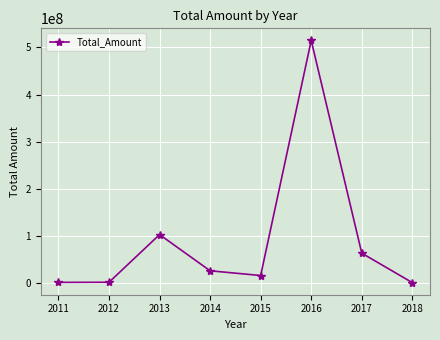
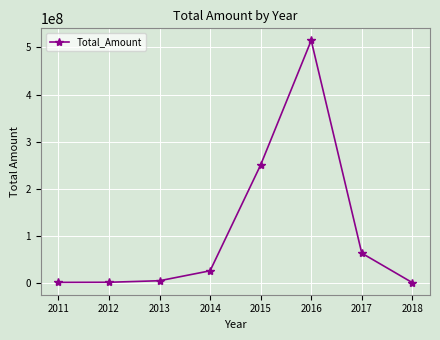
2013: 100000000 -> 0
2015: 20000000 -> 250000000
